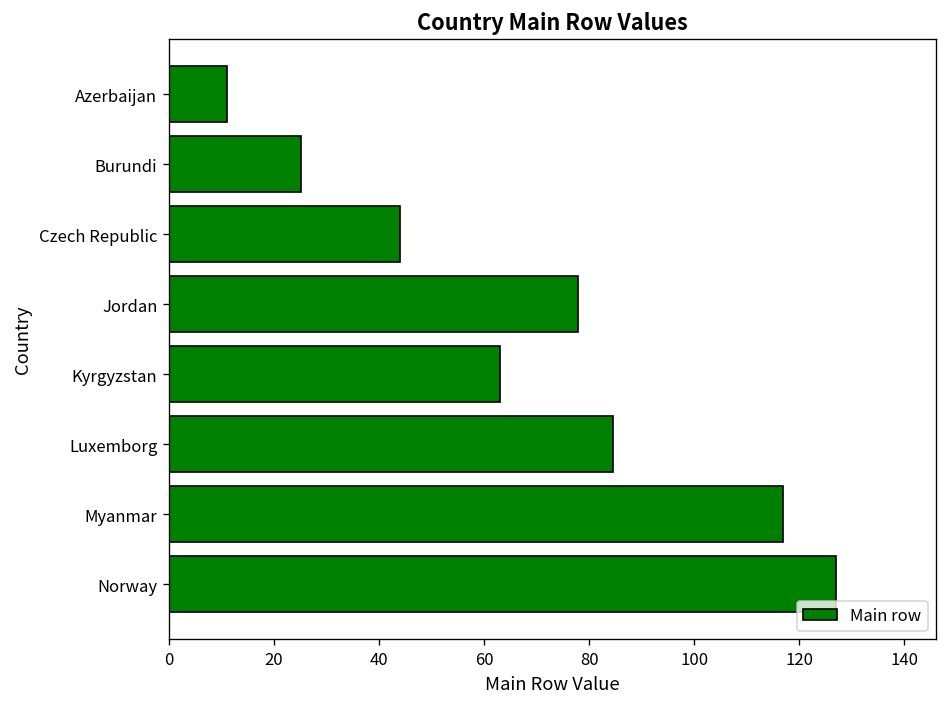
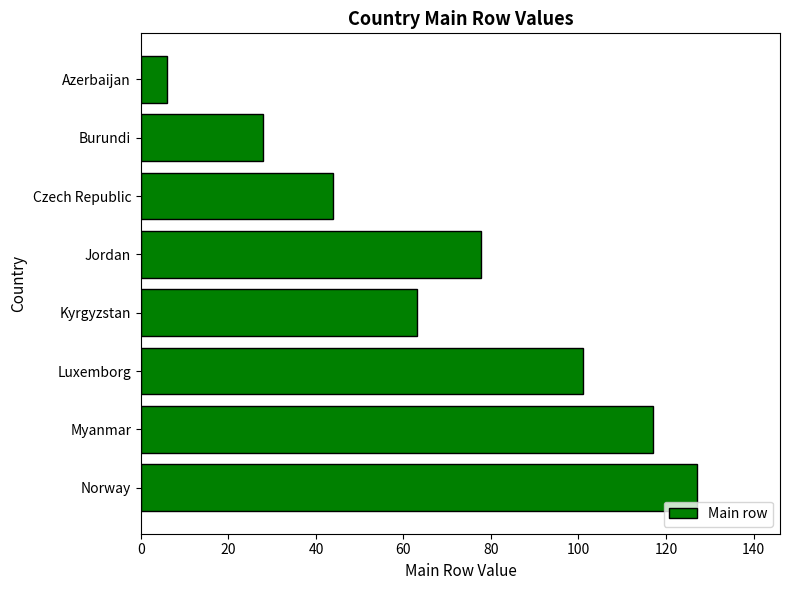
Azerbaijan: 11 -> 6
Burundi: 25 -> 28
Luxemborg: 85 -> 101
